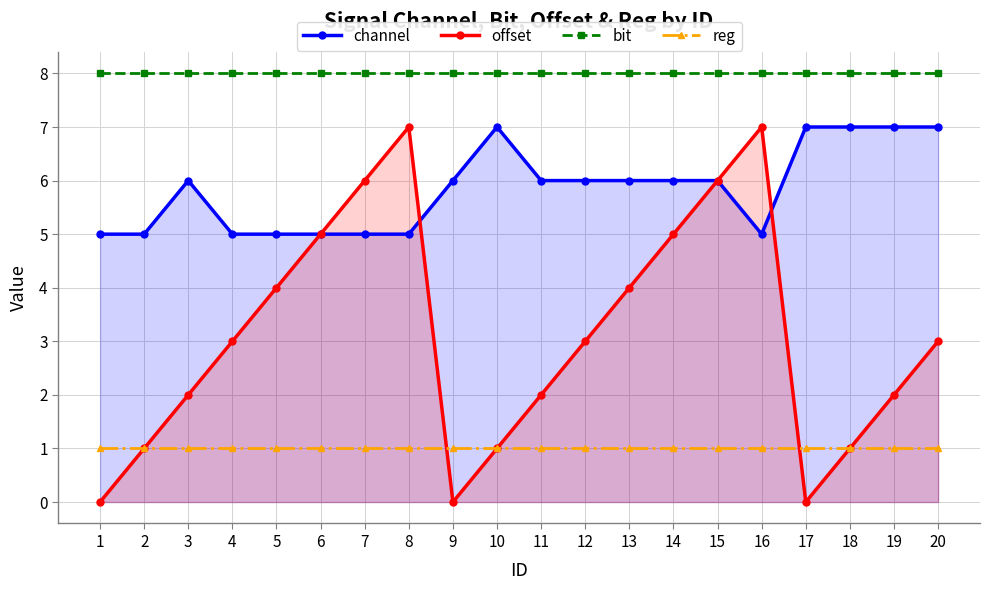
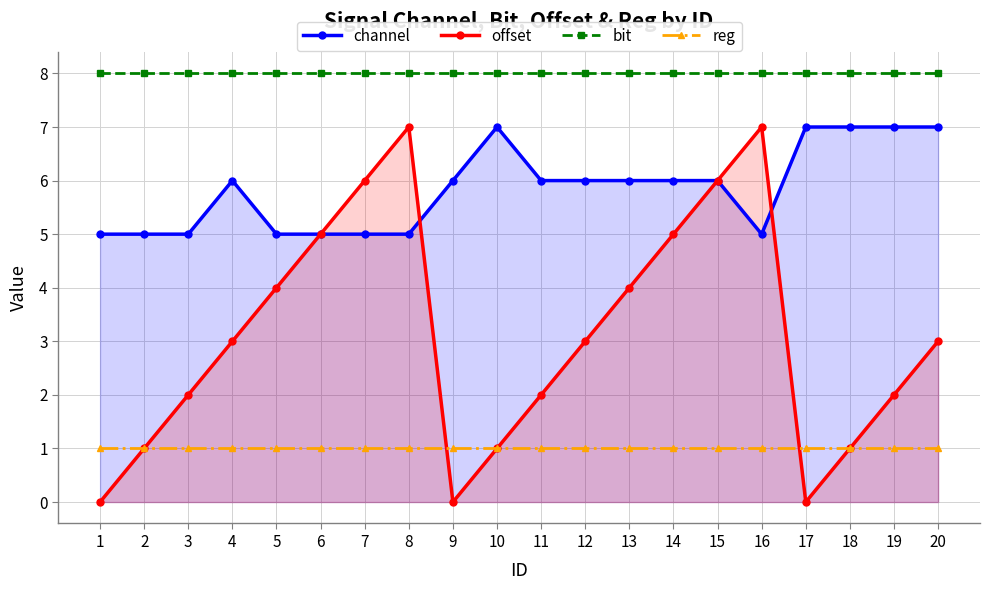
channel, 3: 6 -> 5
channel, 4: 5 -> 6
